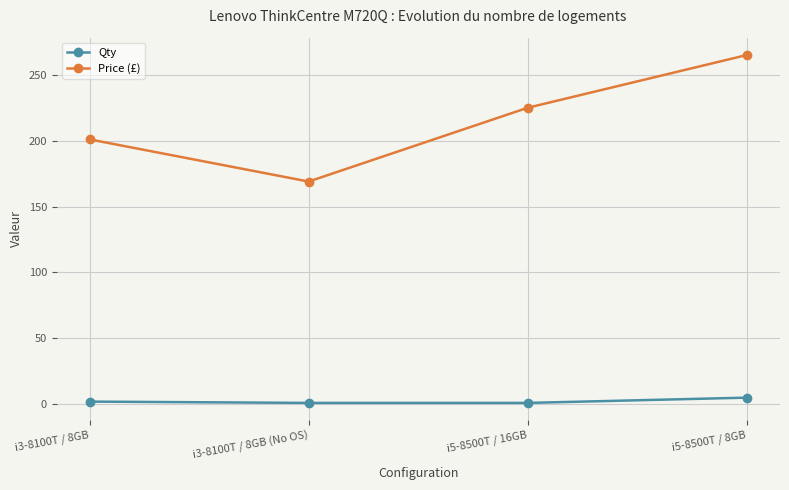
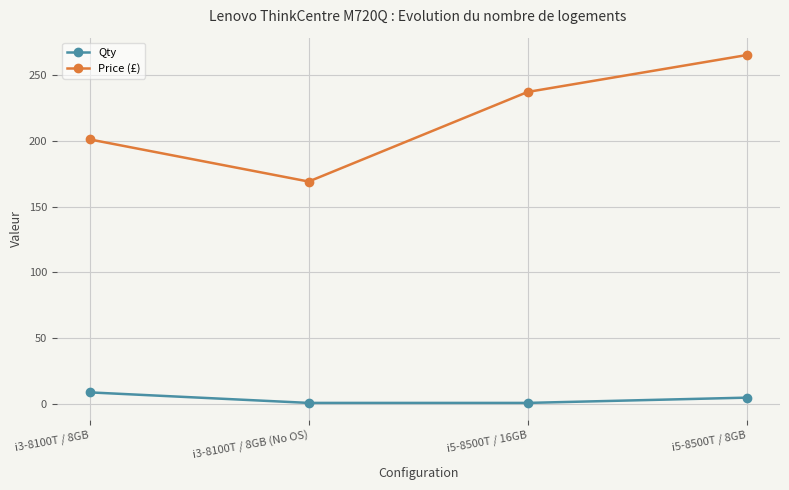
Qty, i3-8100T / 8GB: 2 -> 9
Price (£), i5-8500T / 16GB: 225 -> 237
